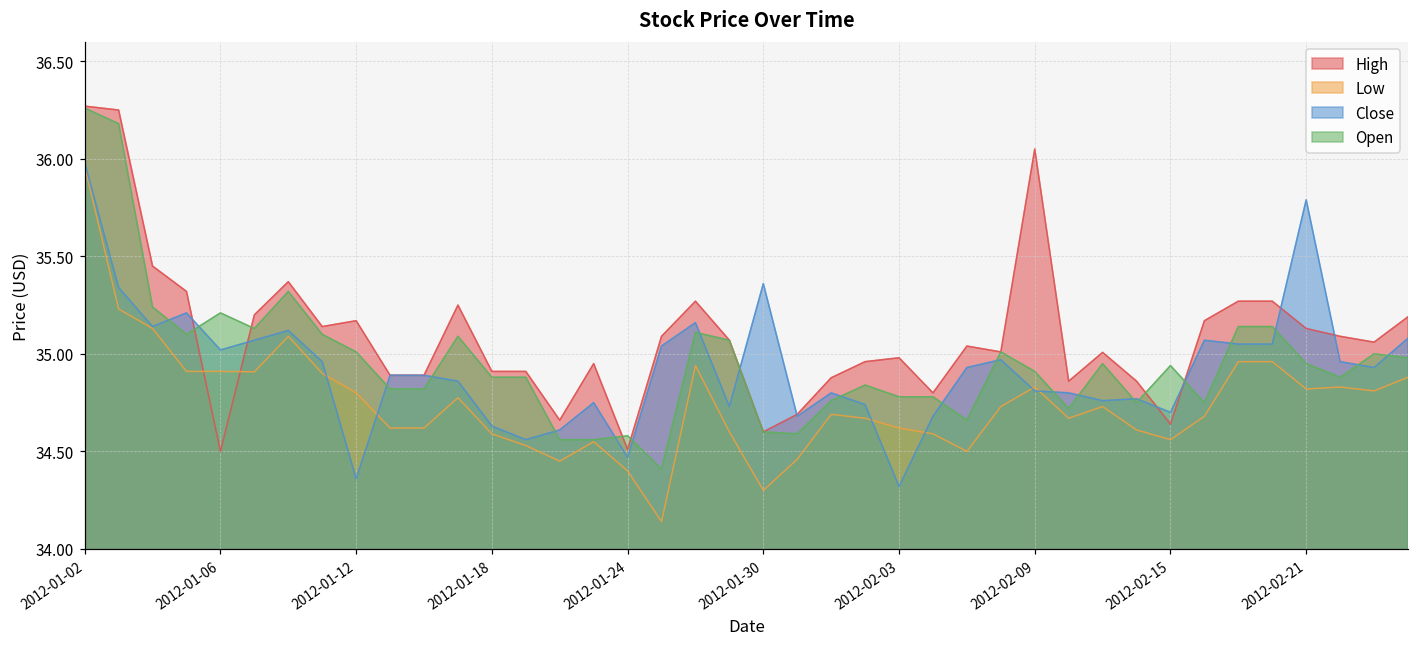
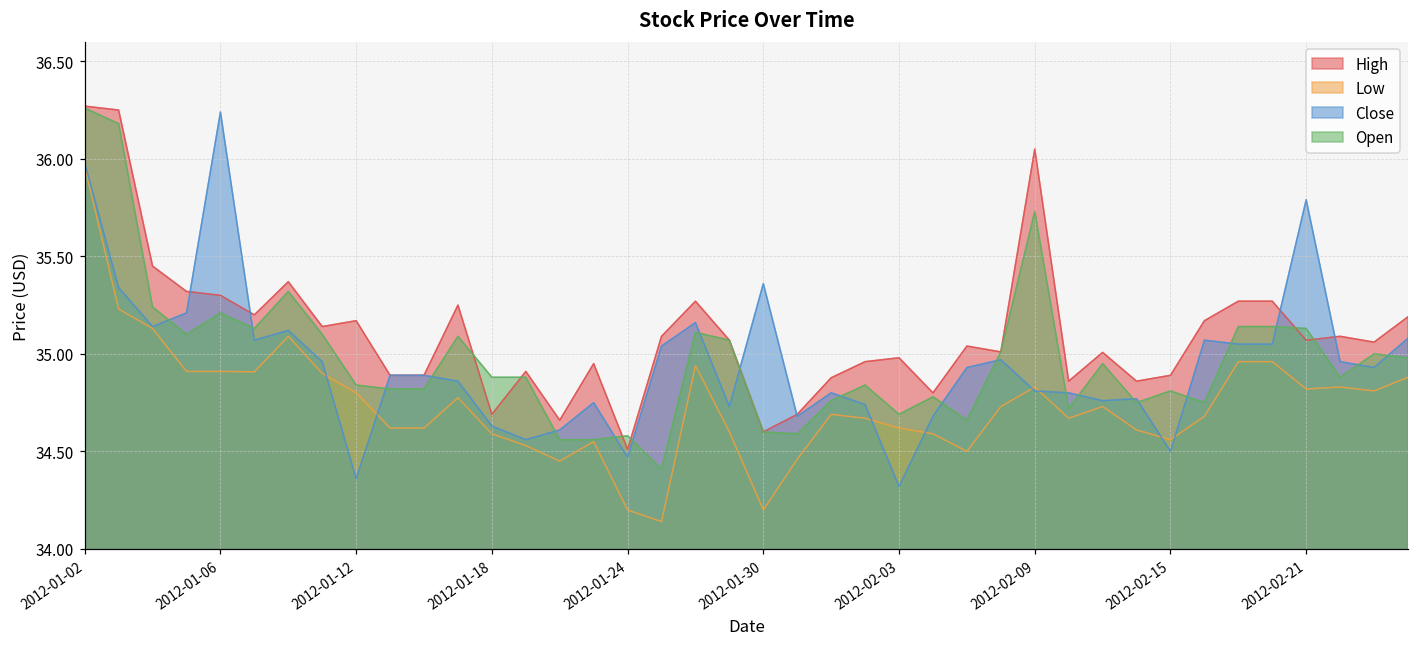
High, 2012-01-06: 34.5 -> 35.3
Close, 2012-01-06: 35.02 -> 36.24
Open, 2012-01-12: 35.01 -> 34.84
High, 2012-01-18: 34.91 -> 34.69
Low, 2012-01-24: 34.4 -> 34.2
Low, 2012-01-30: 34.3 -> 34.2
Open, 2012-02-03: 34.78 -> 34.69
Open, 2012-02-09: 34.91 -> 35.73
High, 2012-02-15: 34.64 -> 34.89
Close, 2012-02-15: 34.7 -> 34.5
Open, 2012-02-15: 34.94 -> 34.81
High, 2012-02-21: 35.13 -> 35.07
Open, 2012-02-21: 34.95 -> 35.13
